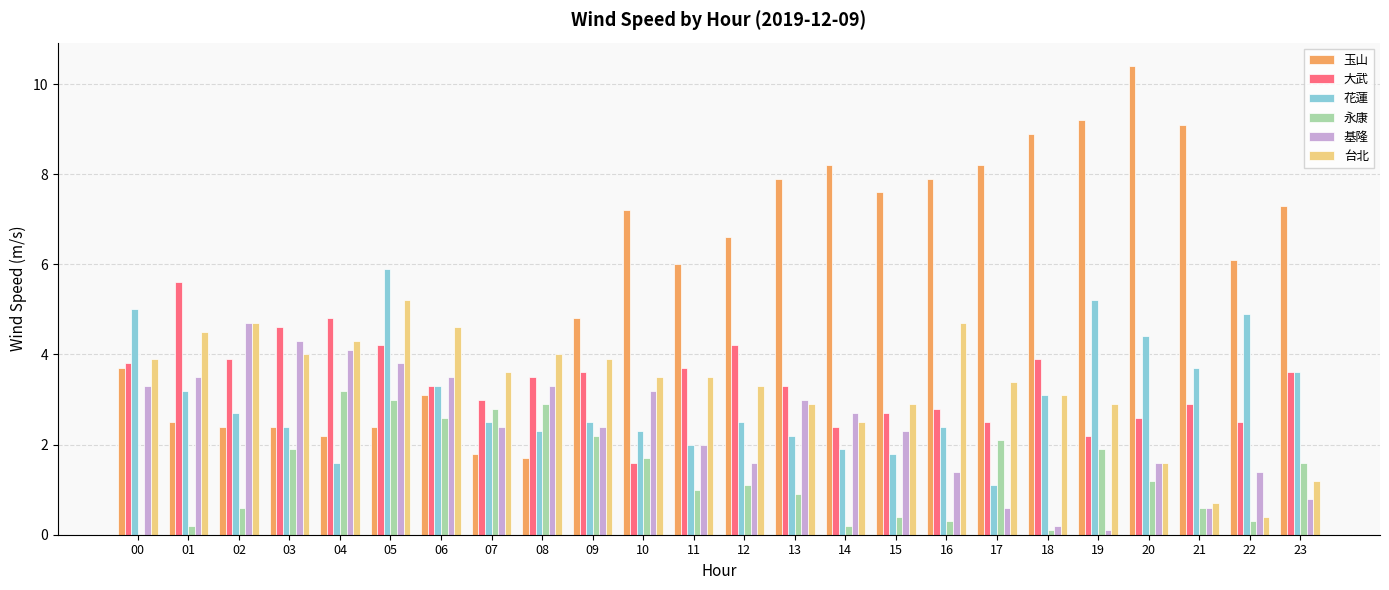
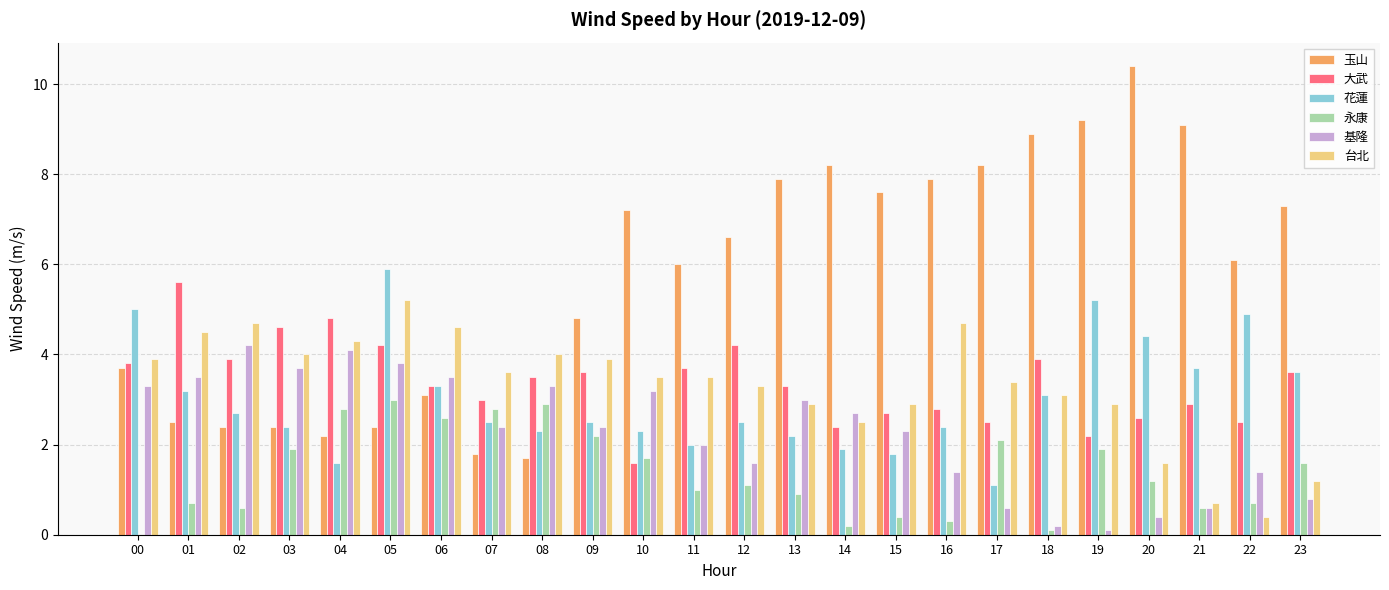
永康, 01: 0.2 -> 0.7
基隆, 02: 4.7 -> 4.2
基隆, 03: 4.3 -> 3.7
永康, 04: 3.2 -> 2.8
基隆, 20: 1.6 -> 0.4
永康, 22: 0.3 -> 0.7
